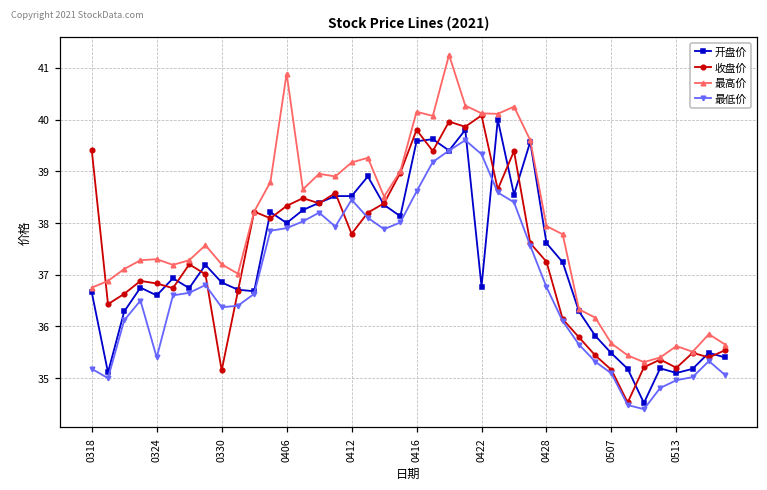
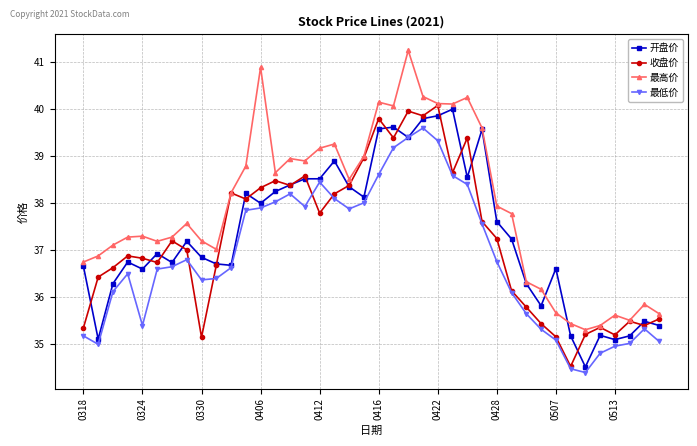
收盘价, 0318: 39.4 -> 35.4
开盘价, 0422: 36.8 -> 39.9
开盘价, 0507: 35.5 -> 36.6
